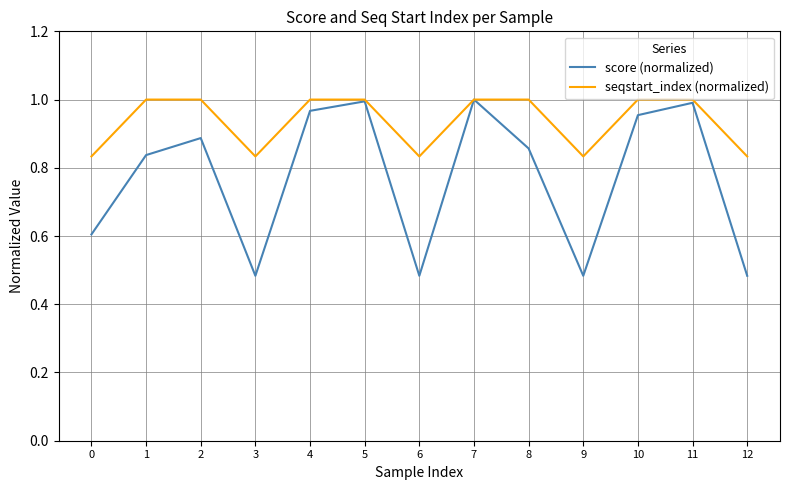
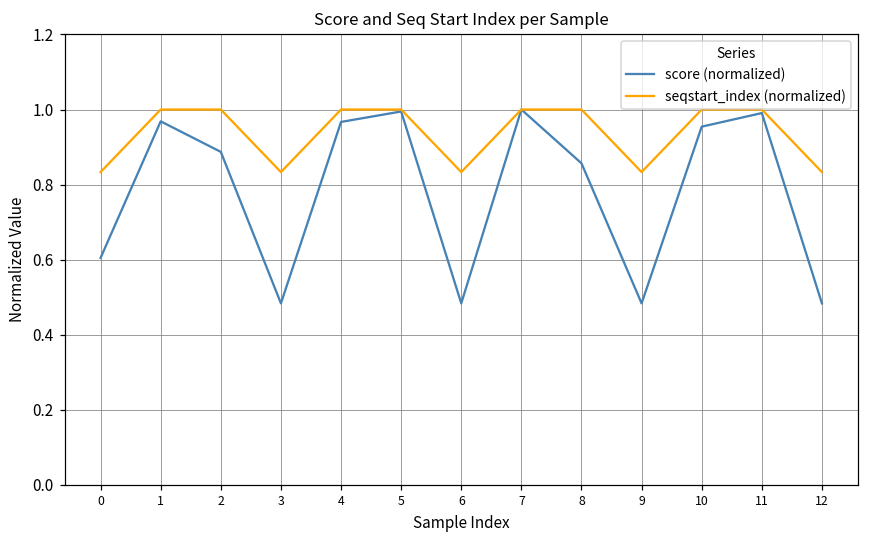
score (normalized), 1: 0.84 -> 0.97
